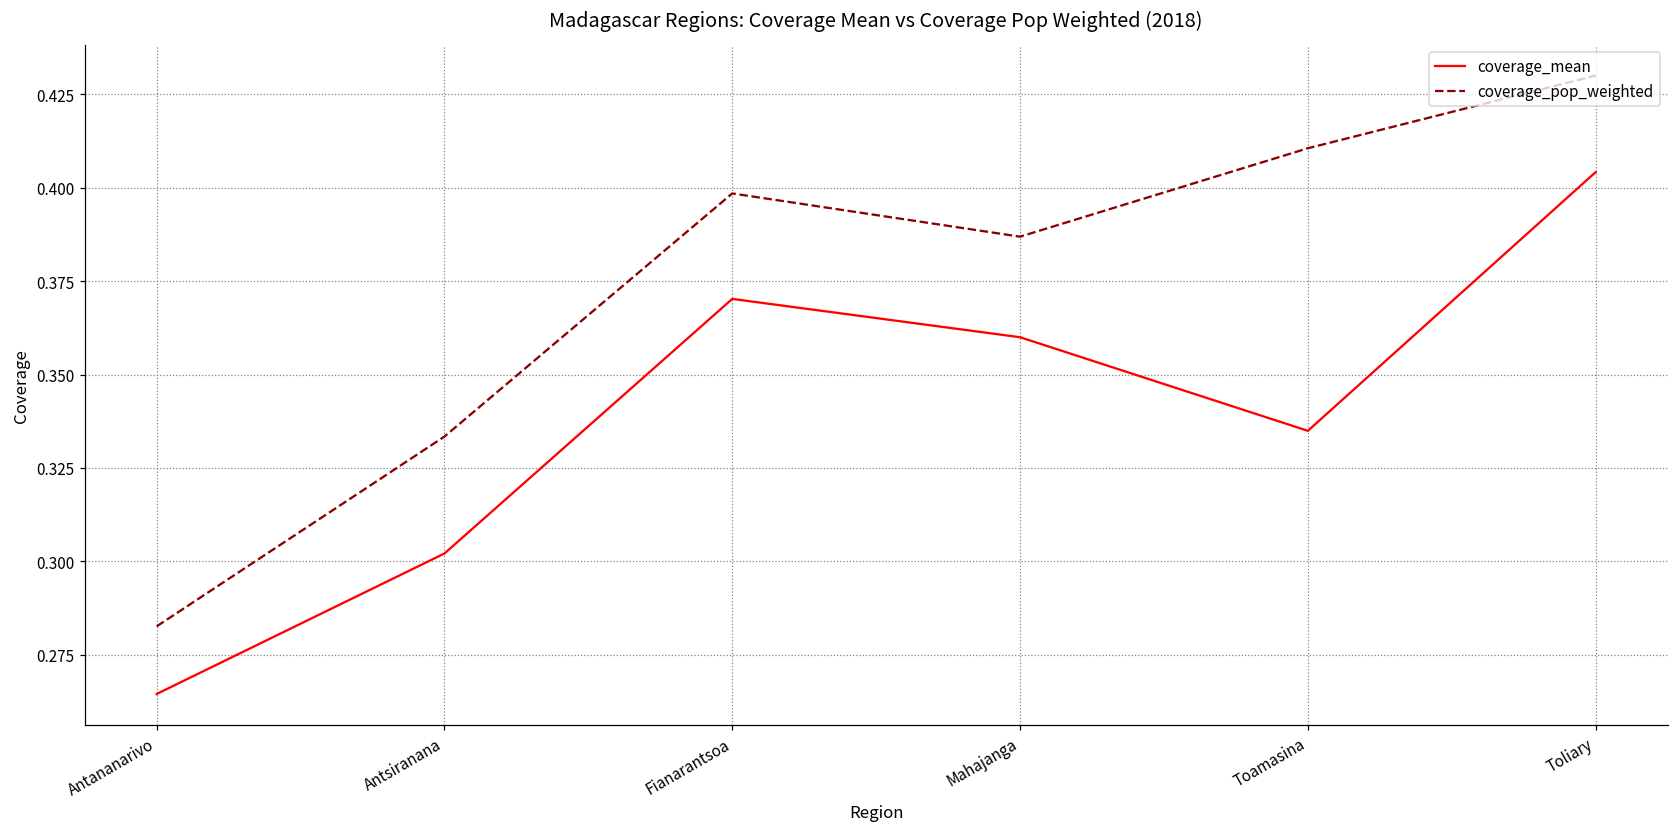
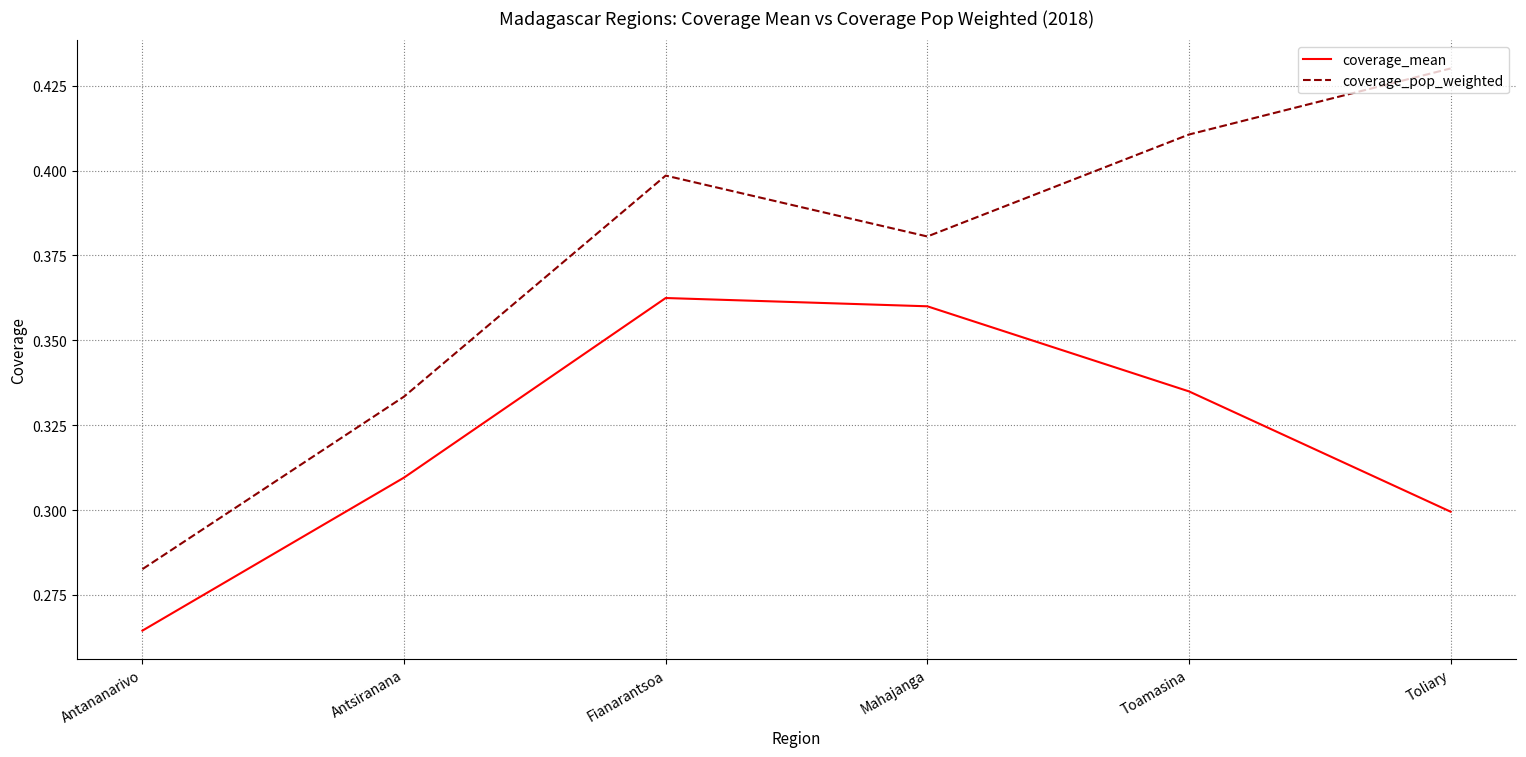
coverage_mean, Antsiranana: 0.302 -> 0.310
coverage_mean, Fianarantsoa: 0.370 -> 0.362
coverage_pop_weighted, Mahajanga: 0.387 -> 0.381
coverage_mean, Toliary: 0.404 -> 0.300
